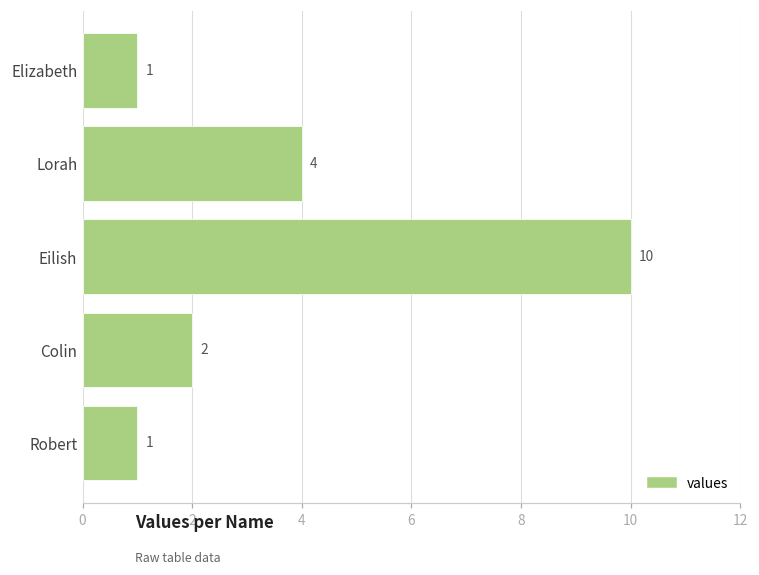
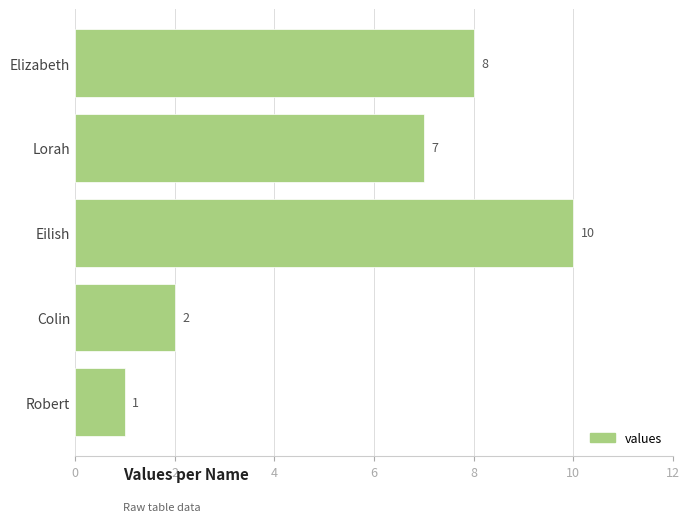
Elizabeth: 1 -> 8
Lorah: 4 -> 7
